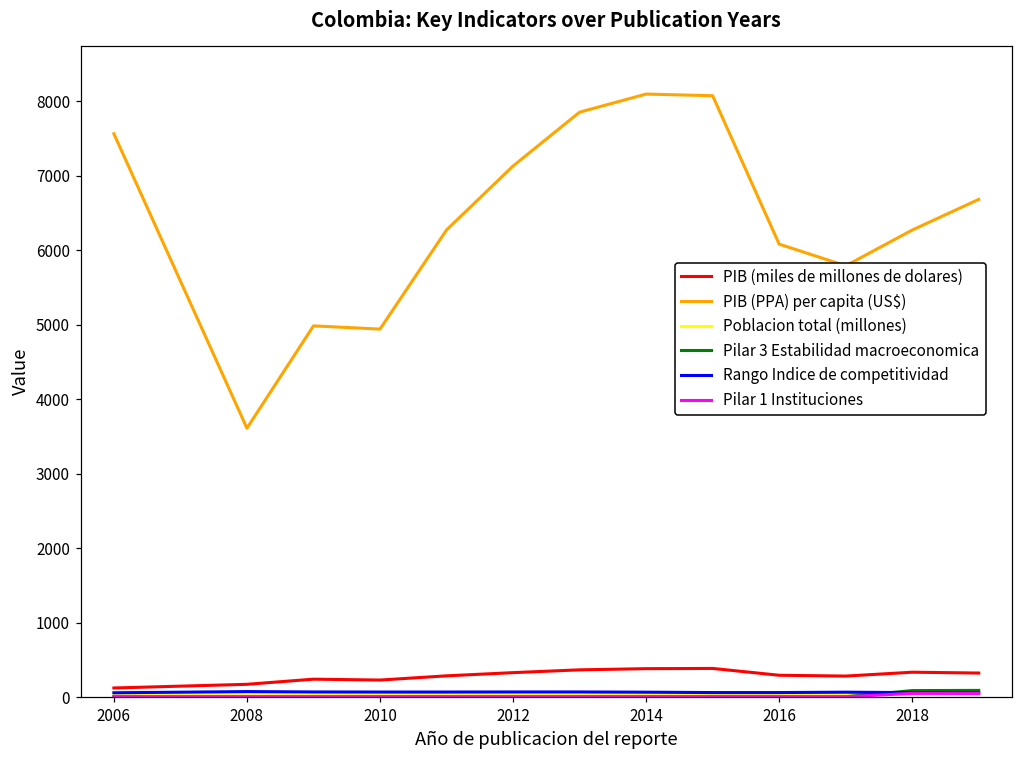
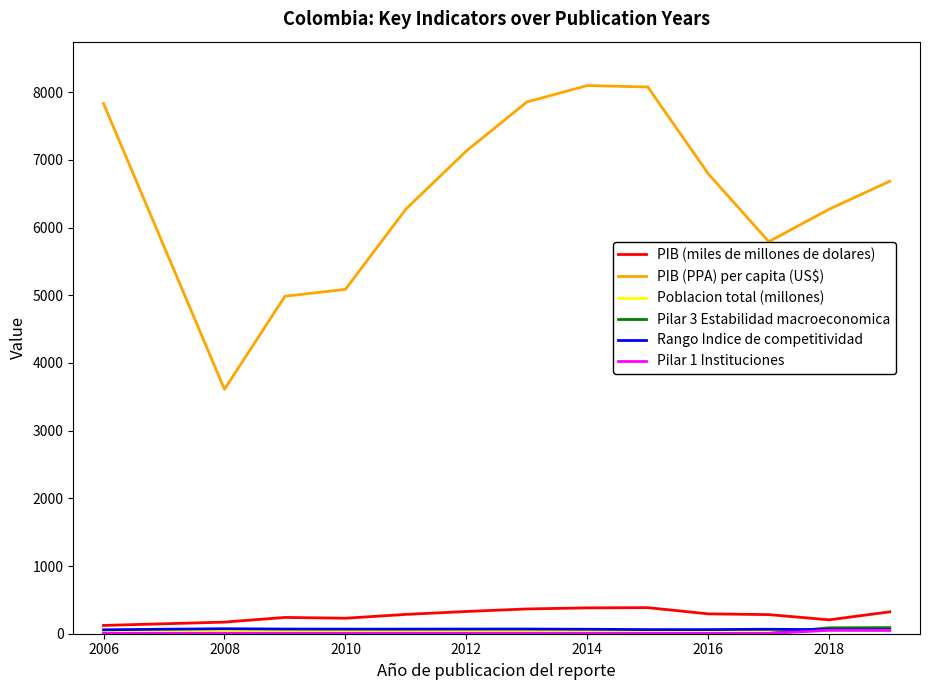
PIB (PPA) per capita (US$), 2006: 7600 -> 7800
PIB (PPA) per capita (US$), 2010: 4900 -> 5100
PIB (PPA) per capita (US$), 2016: 6100 -> 6800
PIB (miles de millones de dolares), 2018: 300 -> 200
